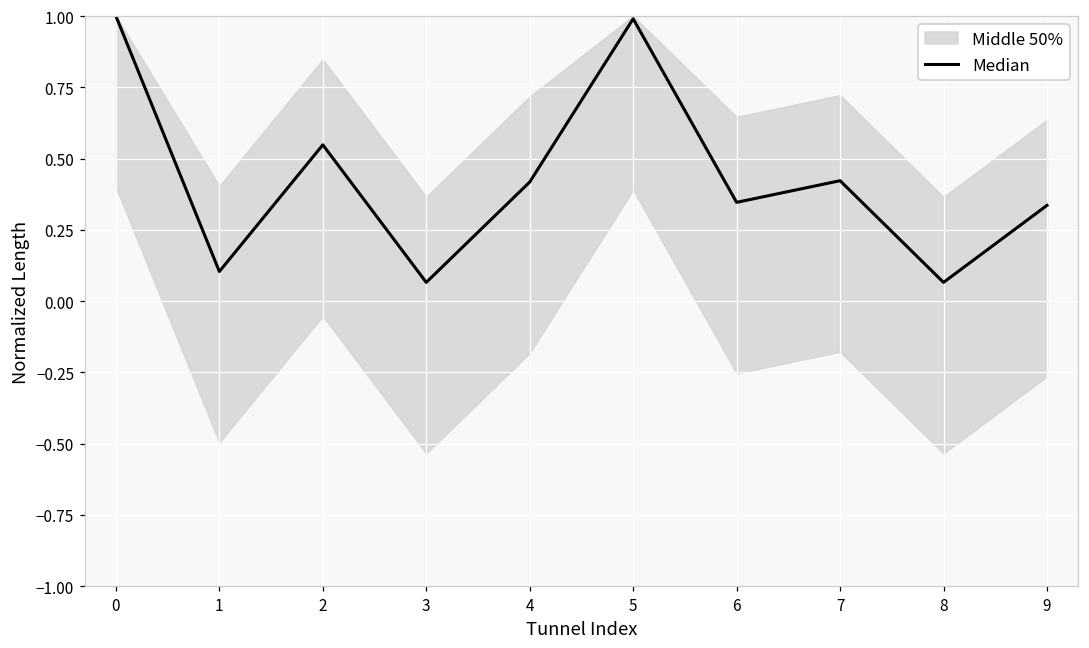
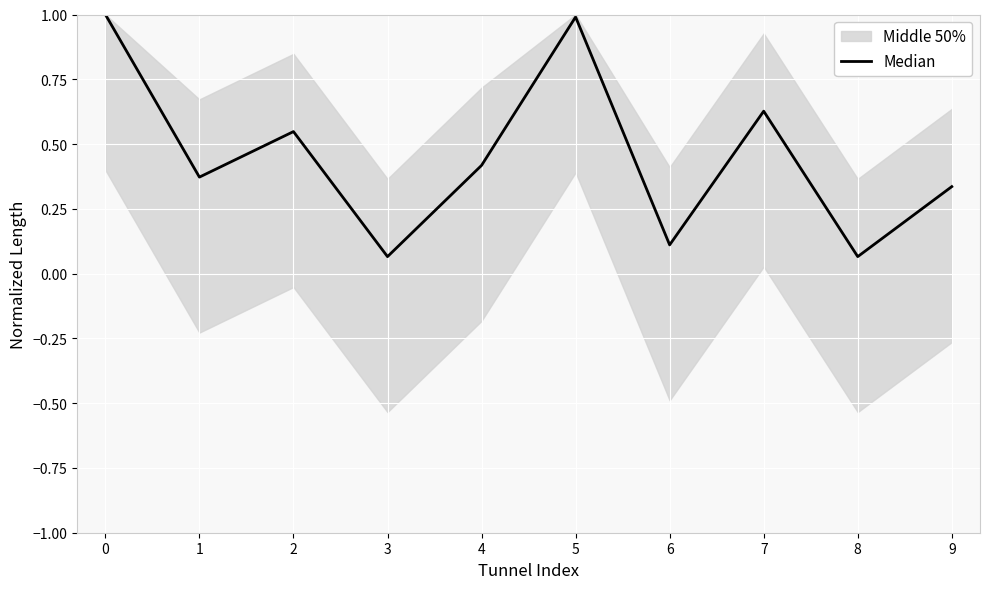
Median, 1: 0.10 -> 0.37
Median, 6: 0.35 -> 0.11
Median, 7: 0.42 -> 0.63
